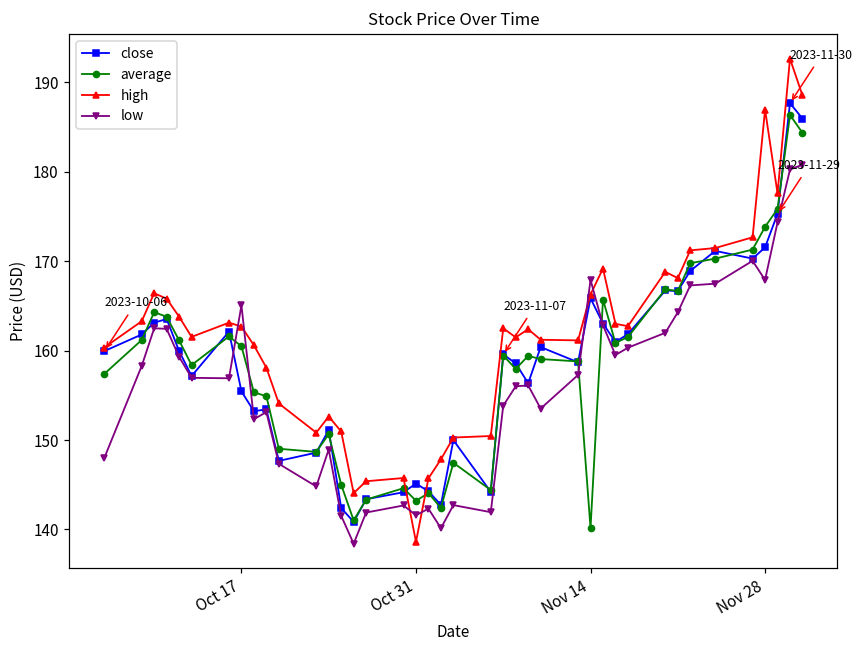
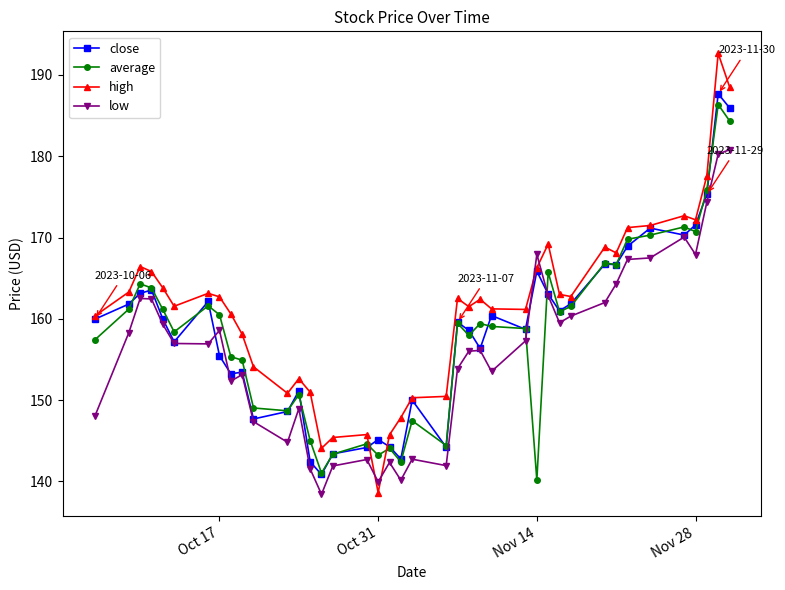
low, Oct 17: 165 -> 159
low, Oct 31: 142 -> 140
average, Nov 28: 174 -> 171
high, Nov 28: 187 -> 172
